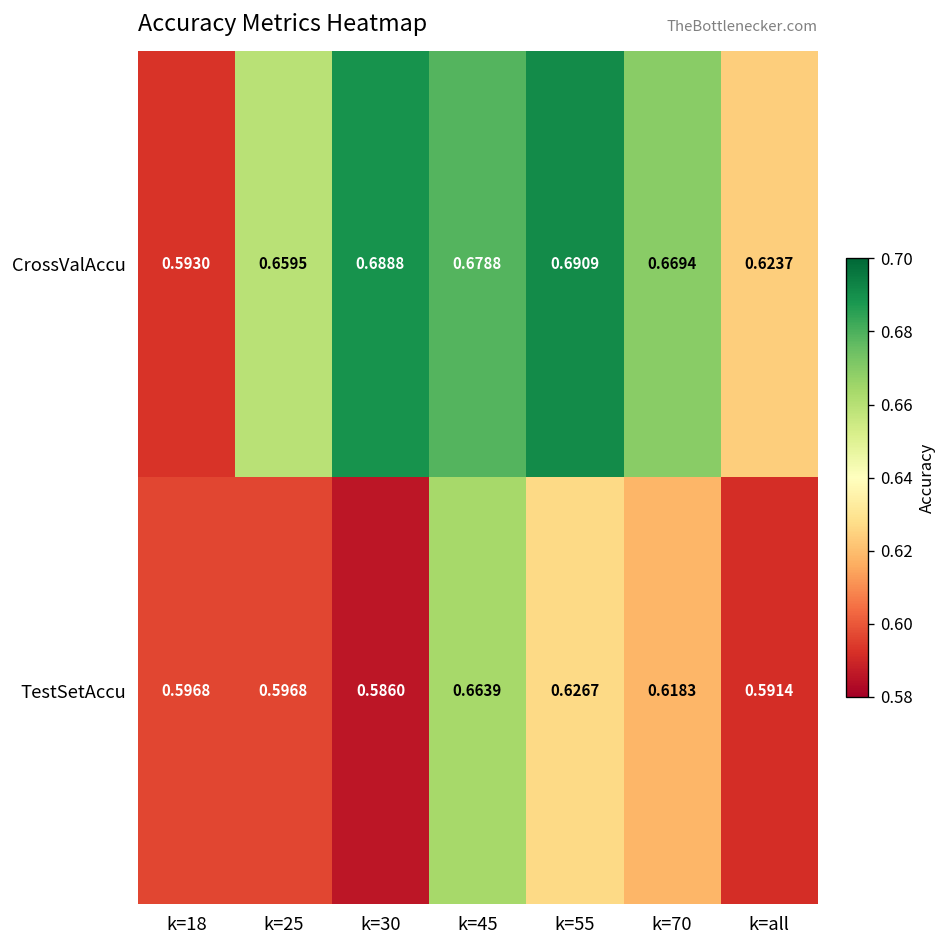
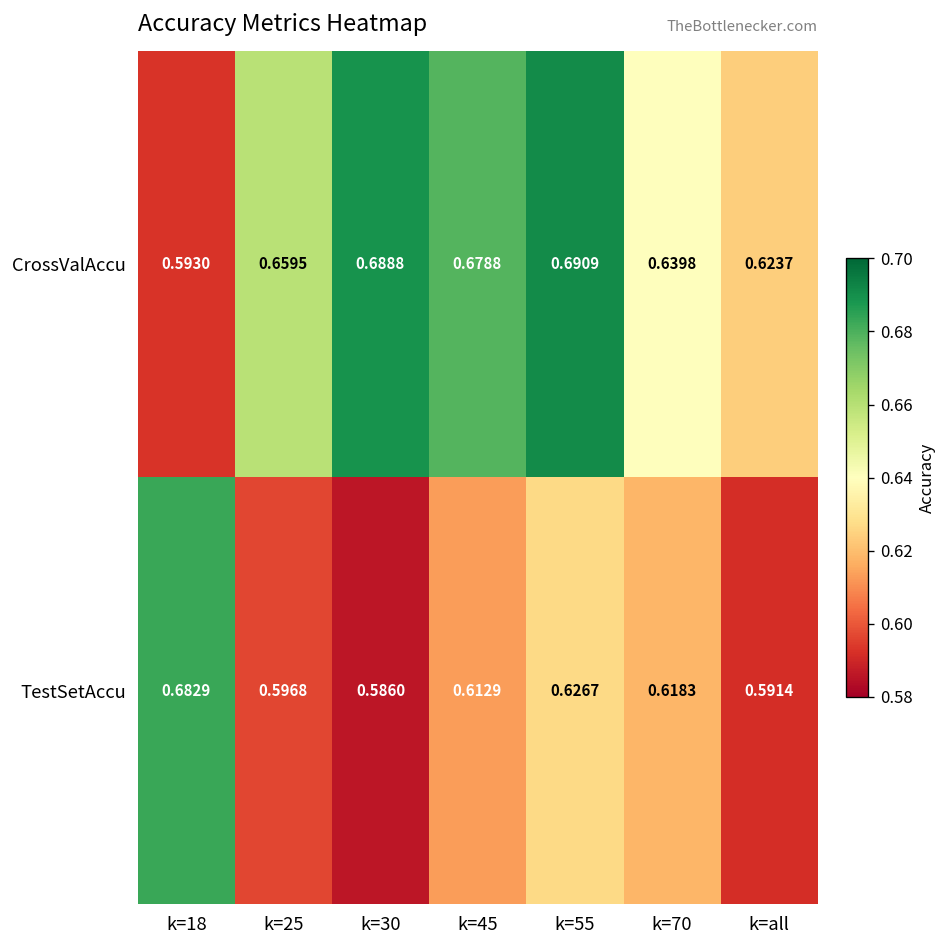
CrossValAccu, k=70: 0.6694 -> 0.6398
TestSetAccu, k=18: 0.5968 -> 0.6829
TestSetAccu, k=45: 0.6639 -> 0.6129
